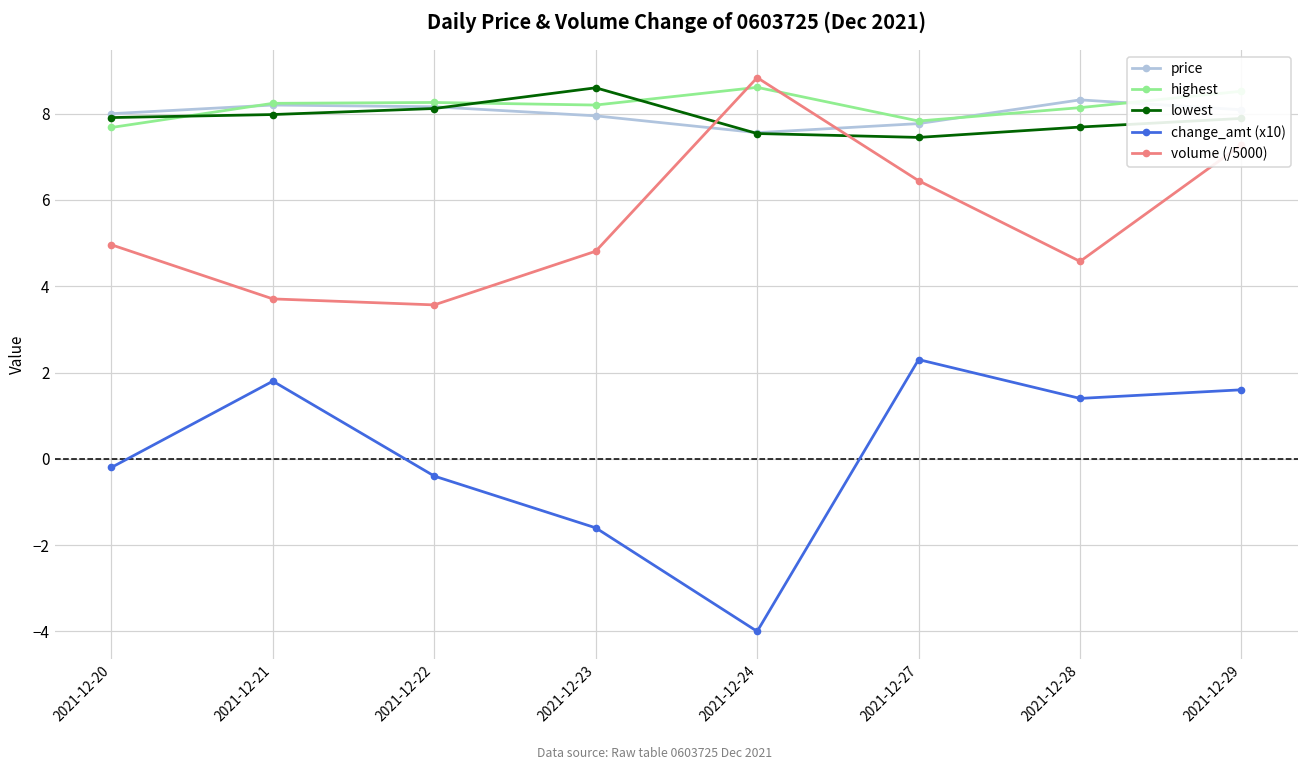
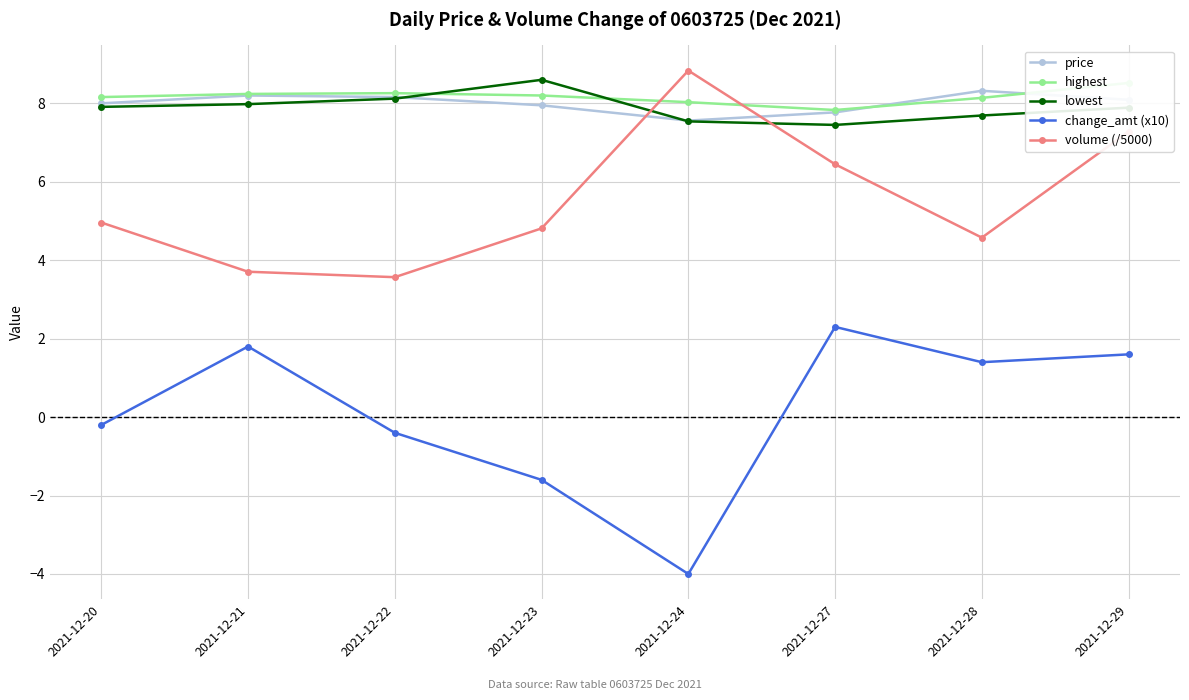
highest, 2021-12-20: 7.7 -> 8.2
highest, 2021-12-24: 8.6 -> 8.0
